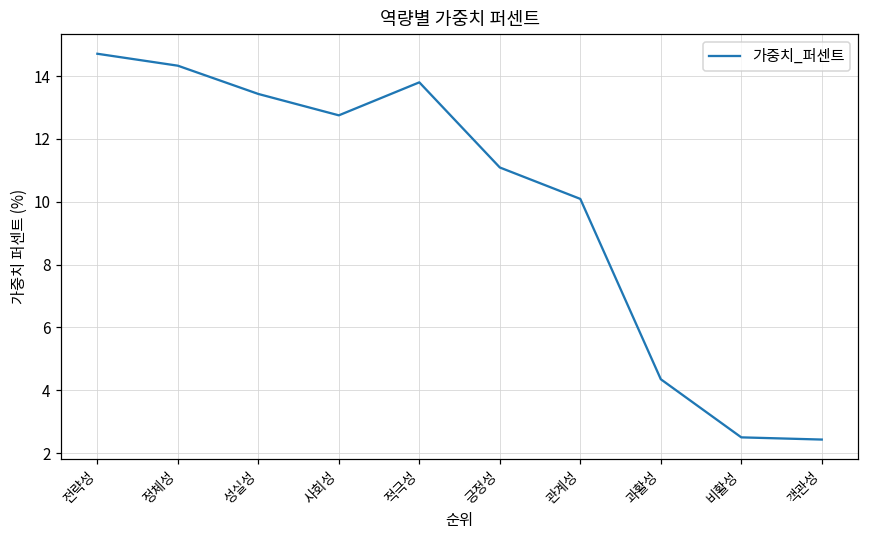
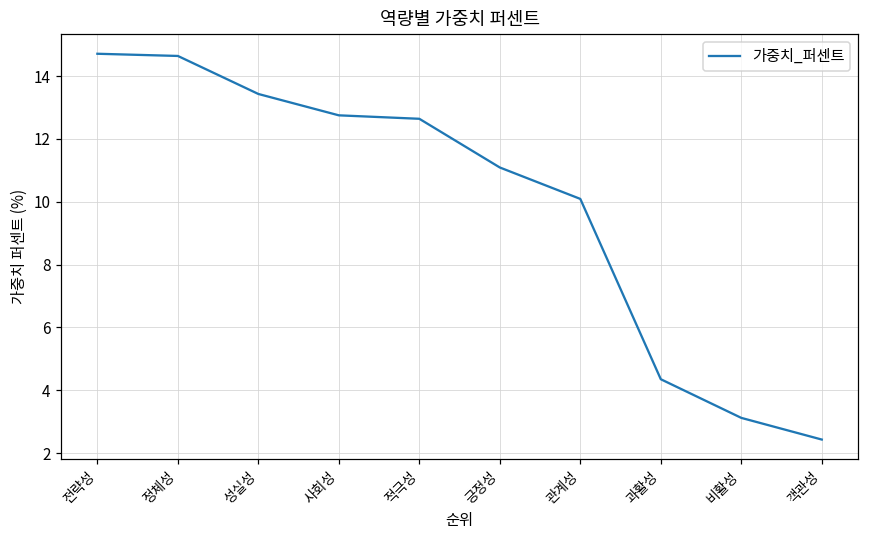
정체성: 14.3 -> 14.6
적극성: 13.8 -> 12.6
비활성: 2.5 -> 3.1
